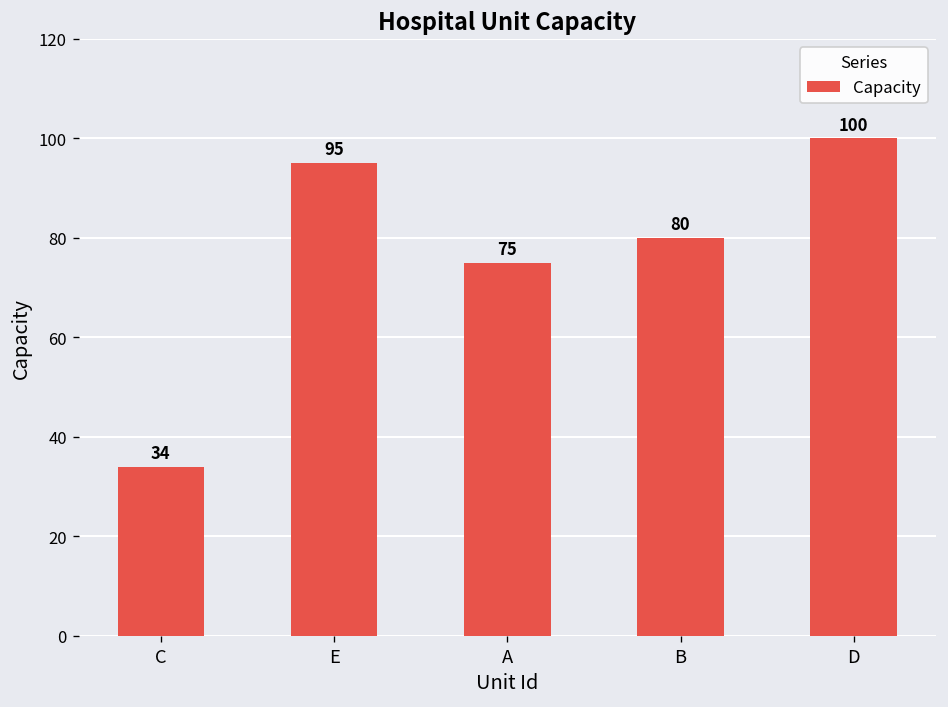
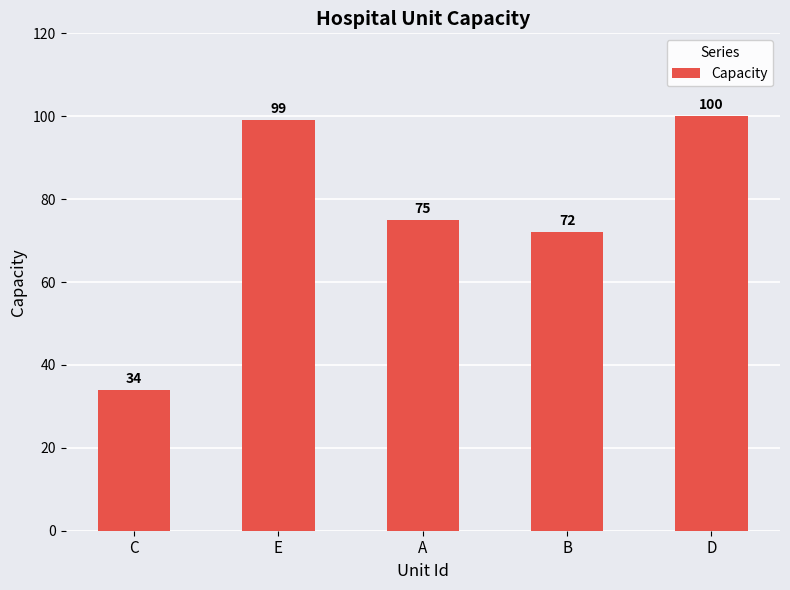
E: 95 -> 99
B: 80 -> 72
